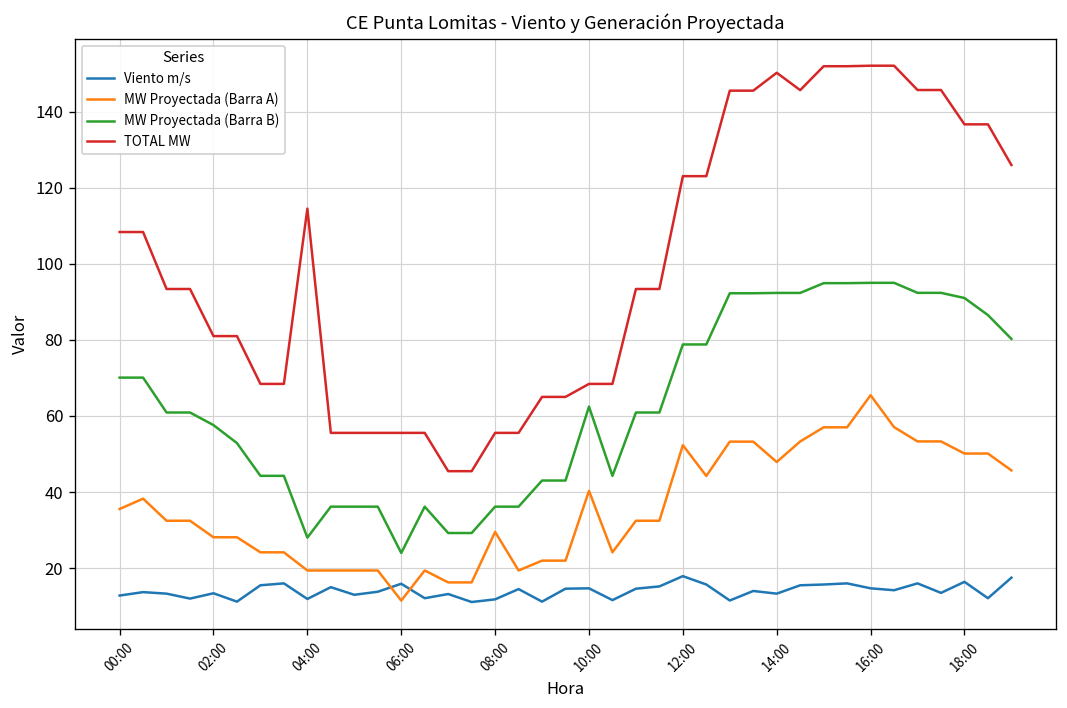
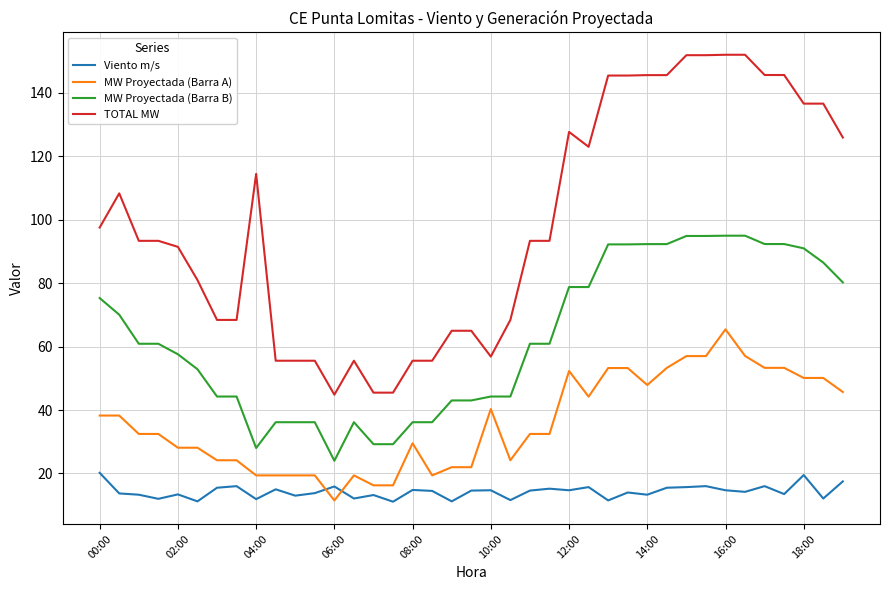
Viento m/s, 00:00: 13 -> 20
MW Proyectada (Barra A), 00:00: 36 -> 38
MW Proyectada (Barra B), 00:00: 70 -> 75
TOTAL MW, 00:00: 108 -> 98
TOTAL MW, 02:00: 81 -> 91
TOTAL MW, 06:00: 56 -> 45
Viento m/s, 08:00: 12 -> 15
MW Proyectada (Barra B), 10:00: 62 -> 44
TOTAL MW, 10:00: 68 -> 57
Viento m/s, 12:00: 18 -> 15
TOTAL MW, 12:00: 123 -> 128
TOTAL MW, 14:00: 150 -> 146
Viento m/s, 18:00: 16 -> 20
